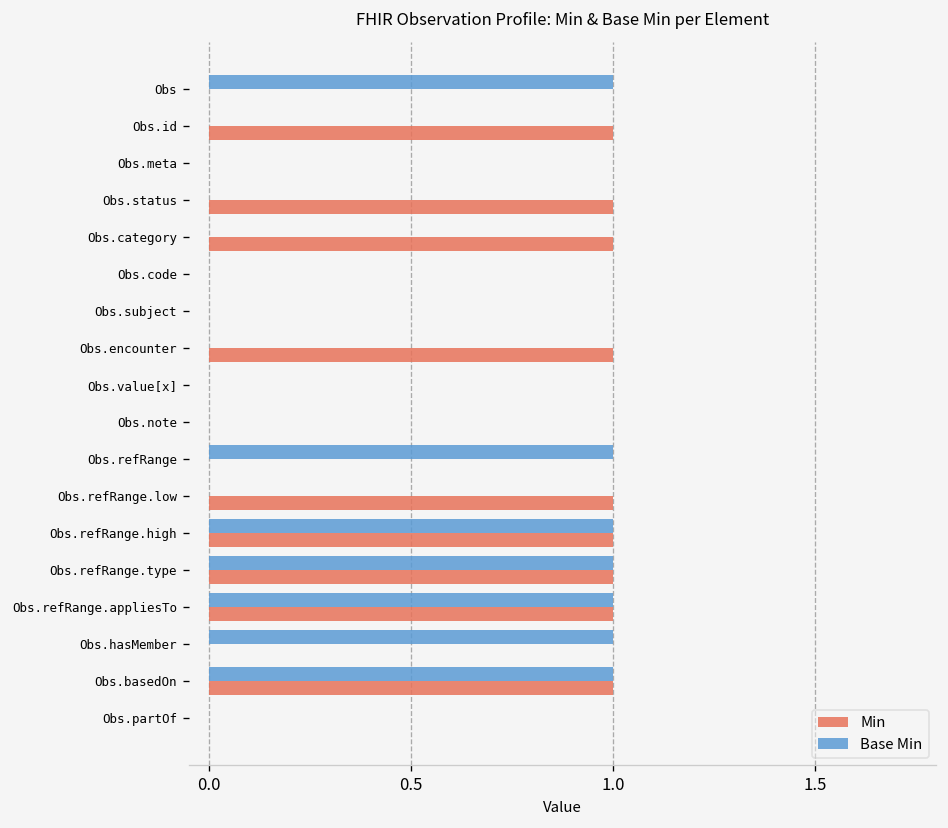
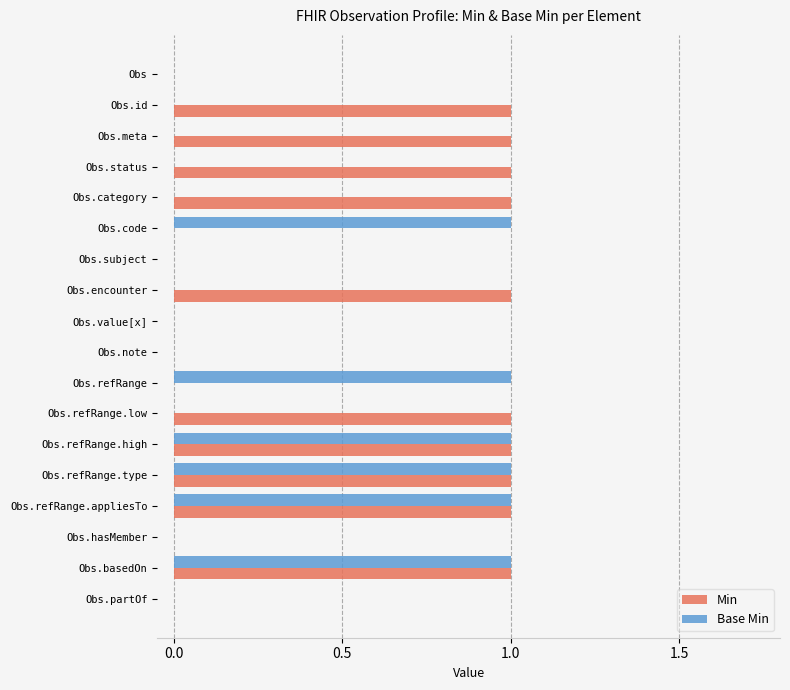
Base Min, Obs: 1 -> 0
Min, Obs.meta: 0 -> 1
Base Min, Obs.code: 0 -> 1
Base Min, Obs.hasMember: 1 -> 0
